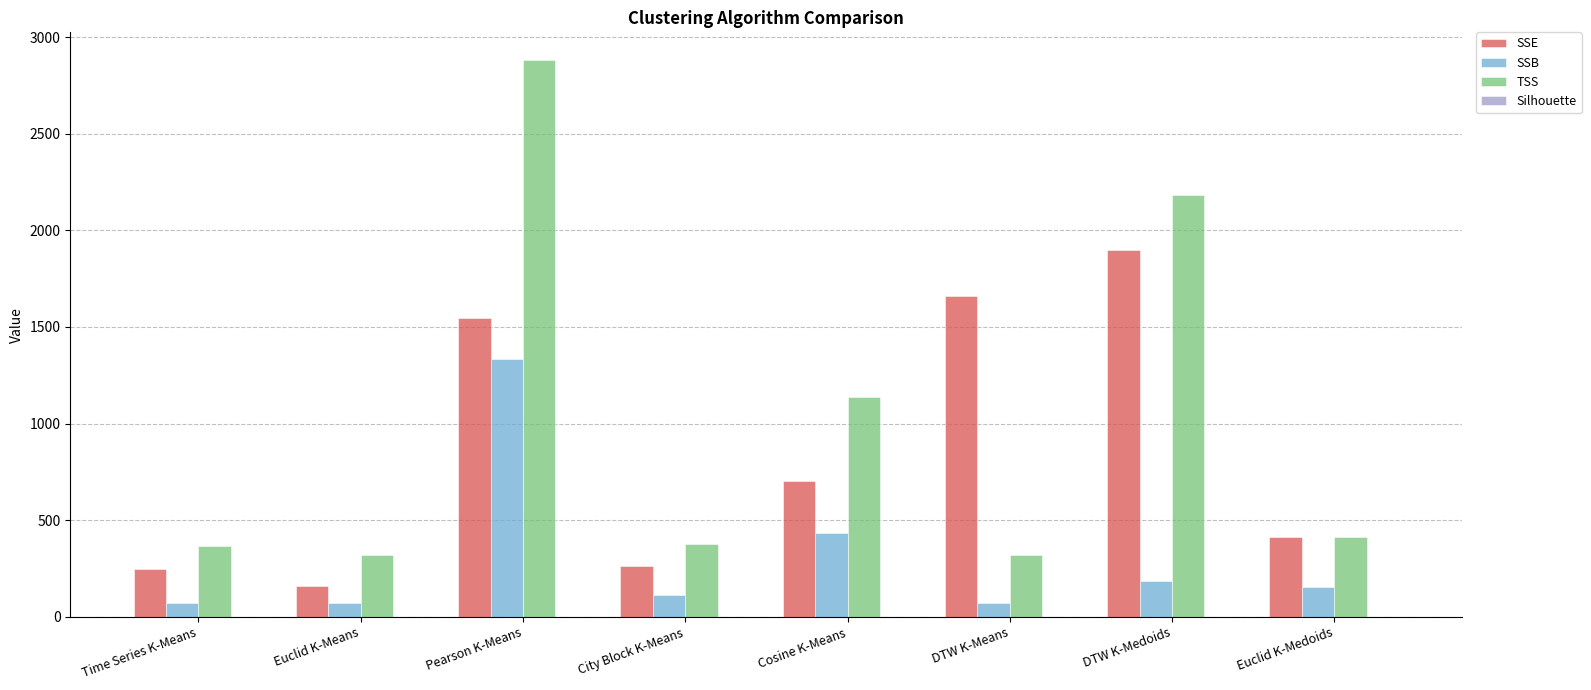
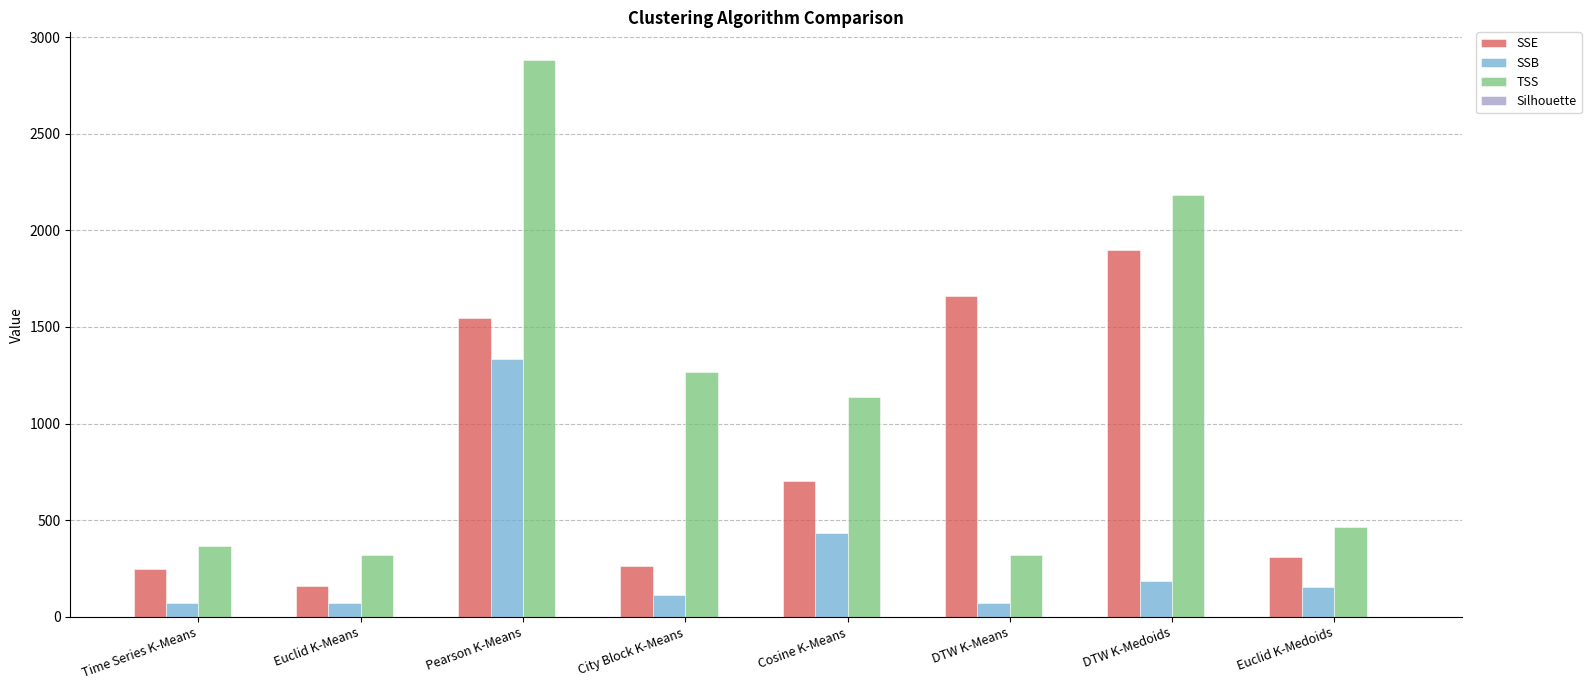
TSS, City Block K-Means: 380 -> 1260
SSE, Euclid K-Medoids: 420 -> 310
TSS, Euclid K-Medoids: 420 -> 470
